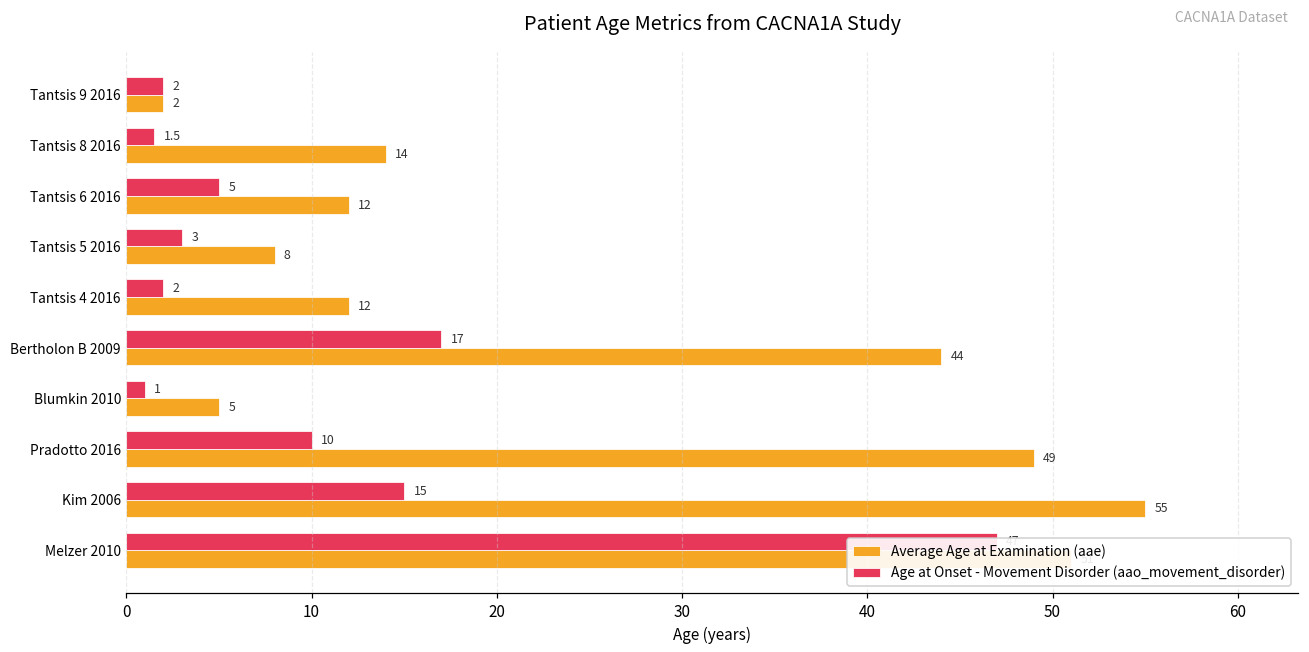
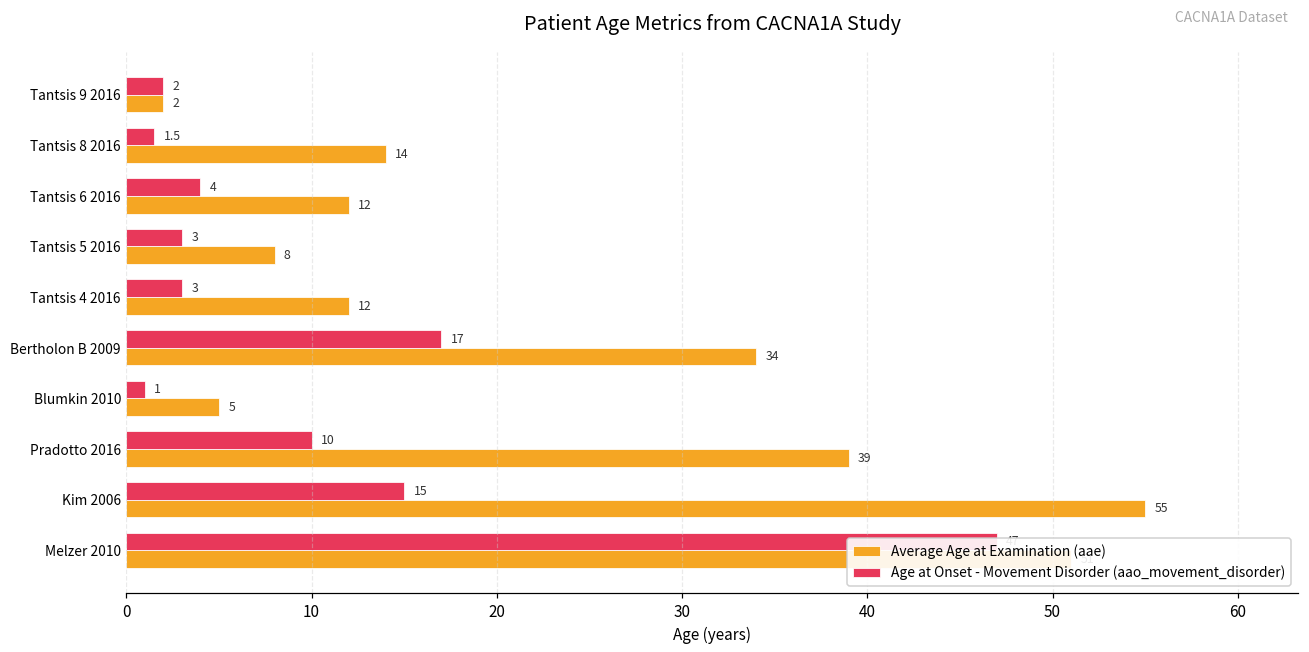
Age at Onset - Movement Disorder (aao_movement_disorder), Tantsis 6 2016: 5 -> 4
Age at Onset - Movement Disorder (aao_movement_disorder), Tantsis 4 2016: 2 -> 3
Average Age at Examination (aae), Bertholon B 2009: 44 -> 34
Average Age at Examination (aae), Pradotto 2016: 49 -> 39
